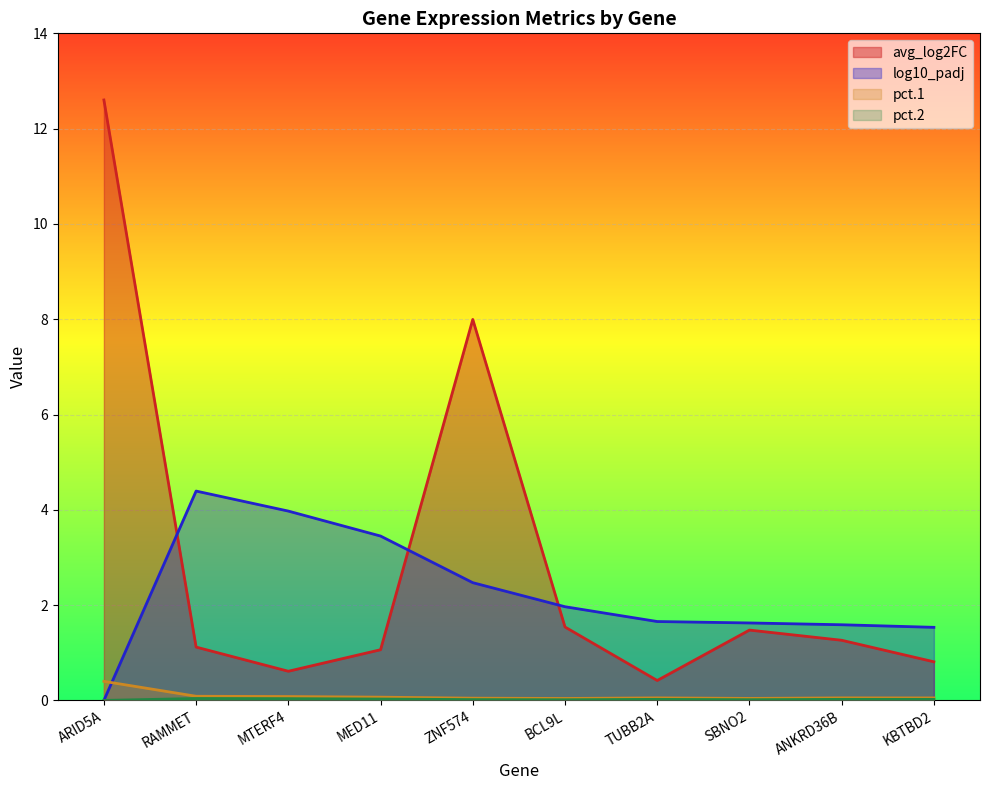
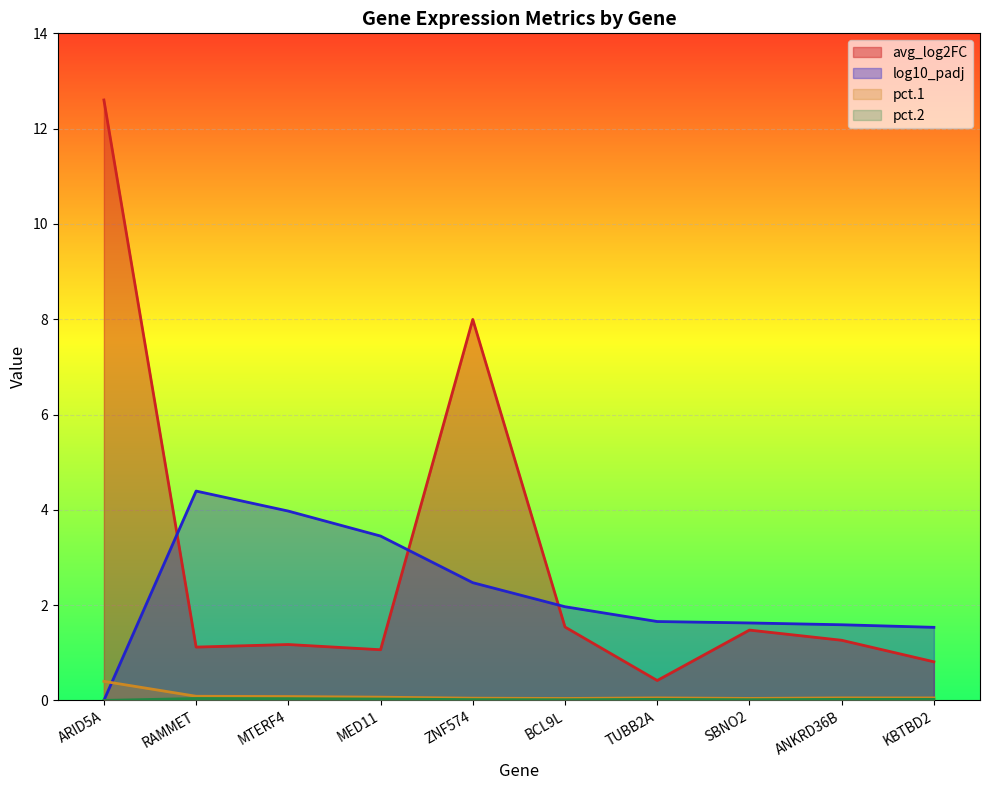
avg_log2FC, MTERF4: 0.6 -> 1.2
